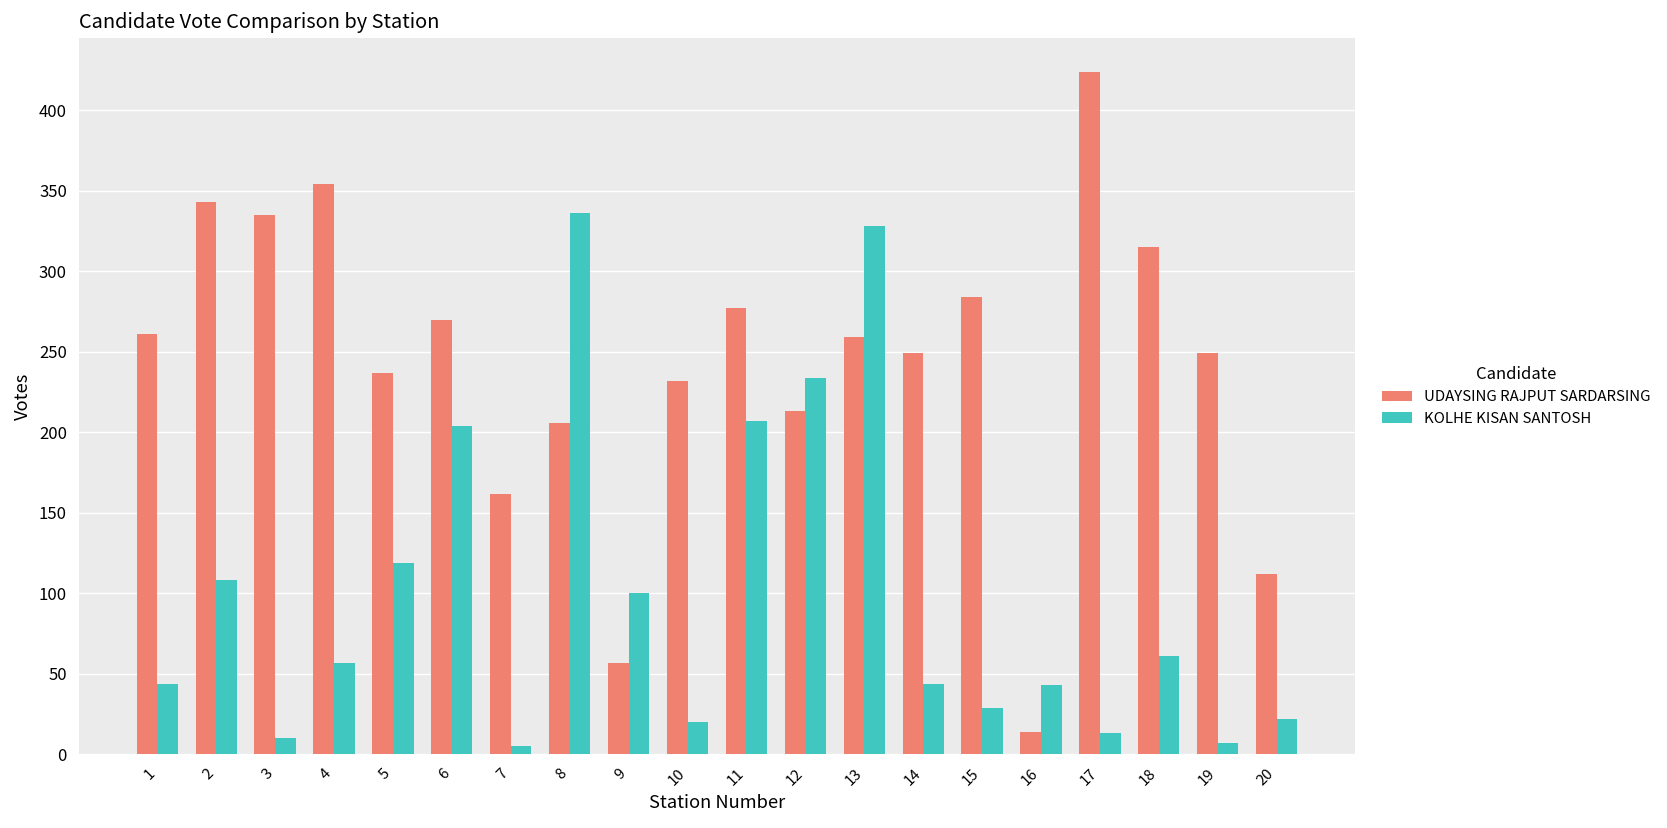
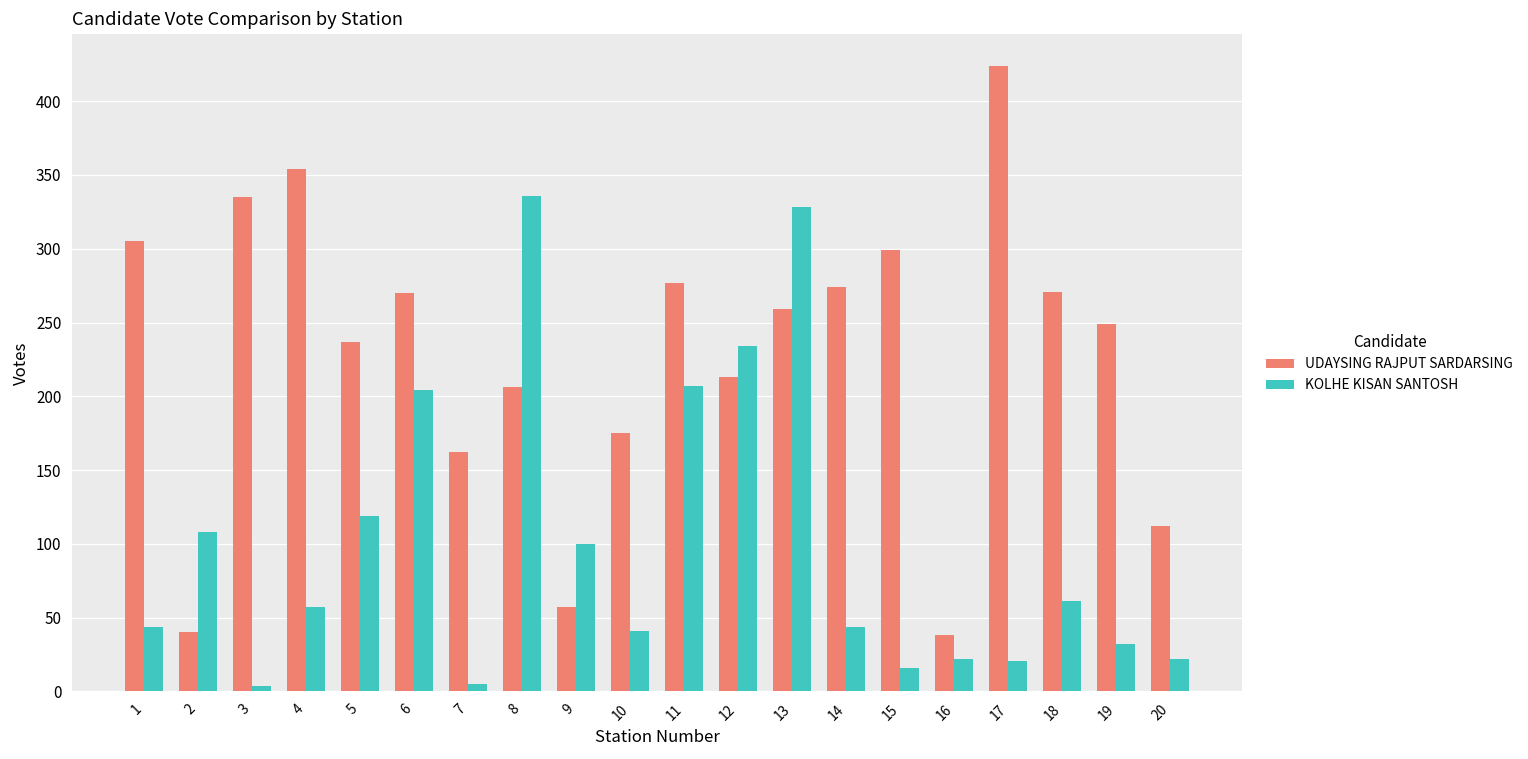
UDAYSING RAJPUT SARDARSING, 1: 261 -> 305
UDAYSING RAJPUT SARDARSING, 2: 343 -> 40
KOLHE KISAN SANTOSH, 3: 10 -> 4
UDAYSING RAJPUT SARDARSING, 10: 232 -> 175
KOLHE KISAN SANTOSH, 10: 20 -> 41
UDAYSING RAJPUT SARDARSING, 14: 249 -> 274
UDAYSING RAJPUT SARDARSING, 15: 284 -> 299
KOLHE KISAN SANTOSH, 15: 29 -> 16
UDAYSING RAJPUT SARDARSING, 16: 14 -> 38
KOLHE KISAN SANTOSH, 16: 43 -> 22
KOLHE KISAN SANTOSH, 17: 13 -> 21
UDAYSING RAJPUT SARDARSING, 18: 315 -> 271
KOLHE KISAN SANTOSH, 19: 7 -> 32
